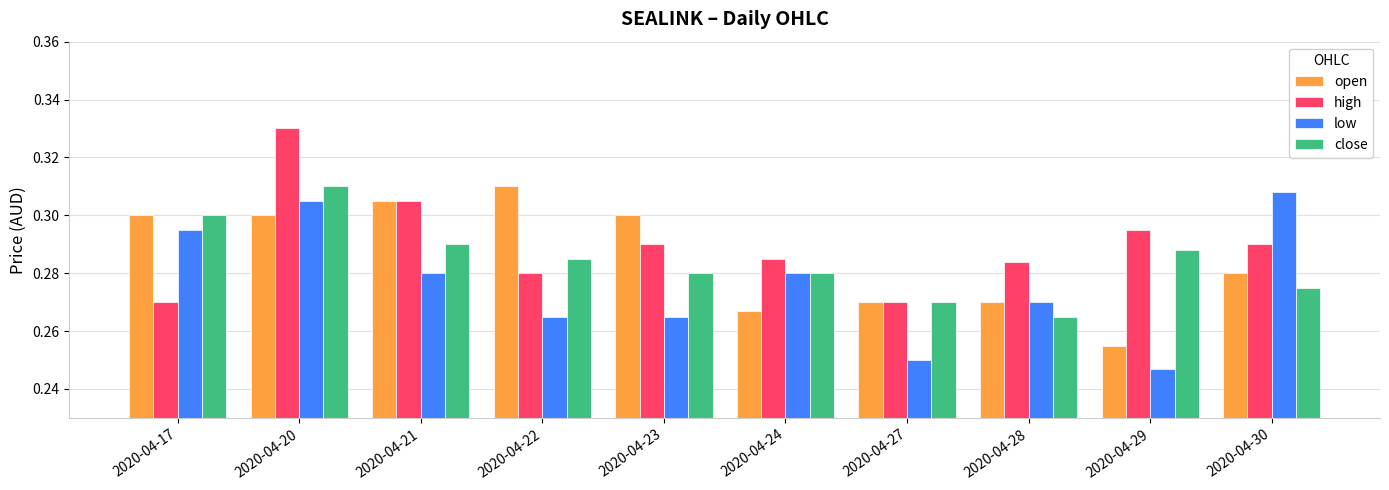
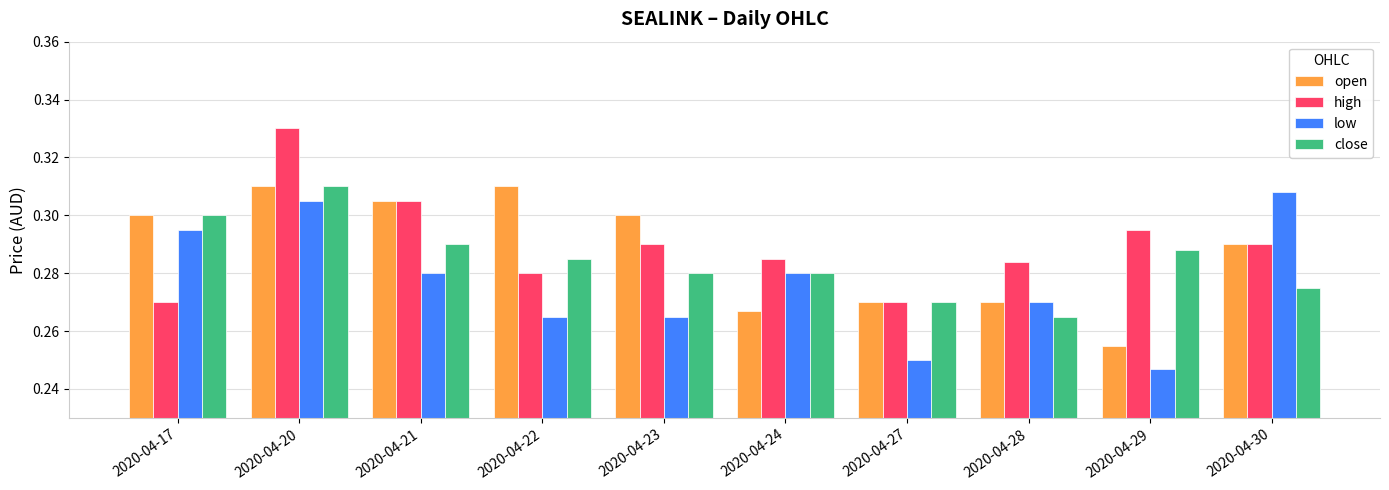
open, 2020-04-20: 0.30 -> 0.31
open, 2020-04-30: 0.28 -> 0.29
